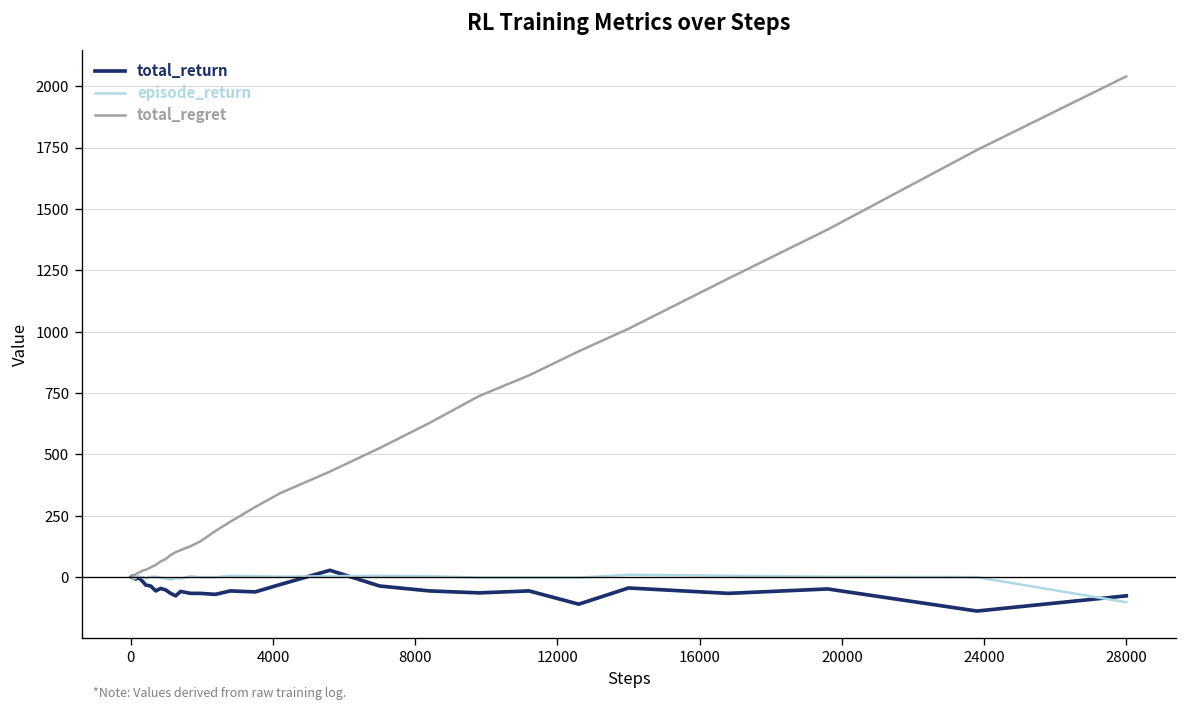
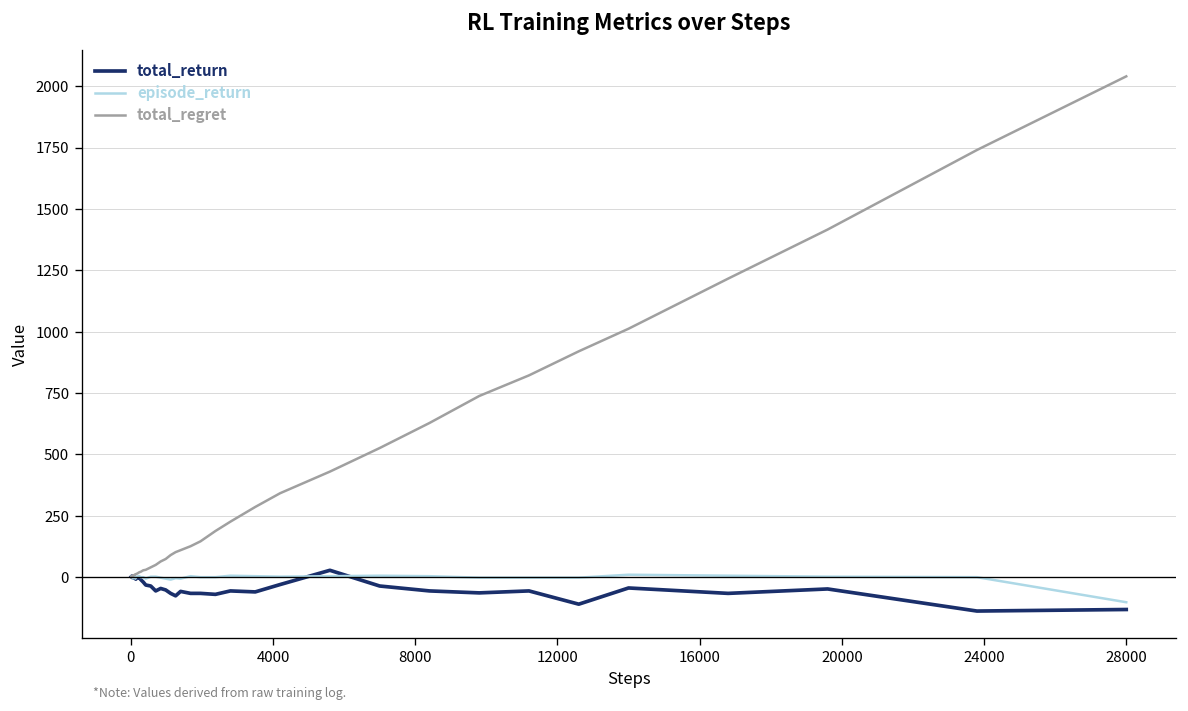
total_return, 28000: -80 -> -130
